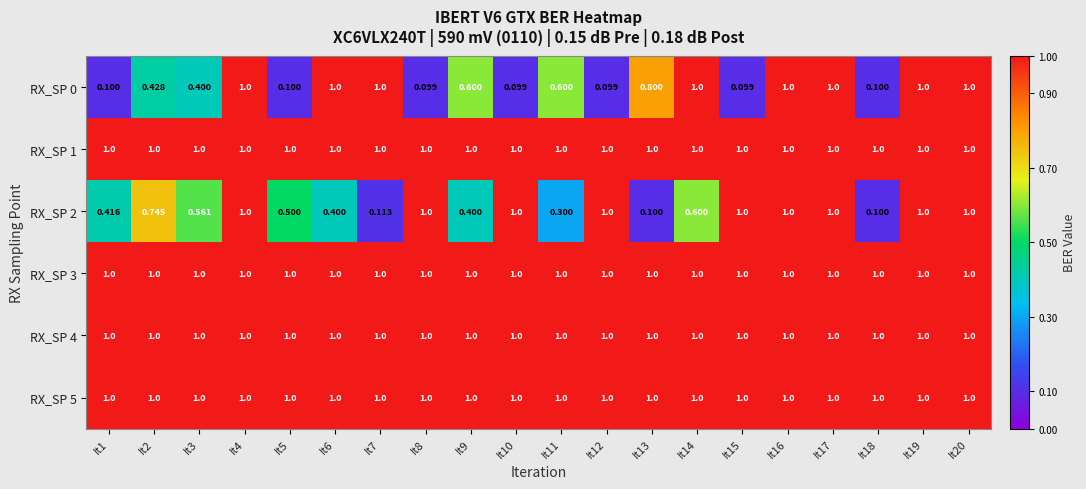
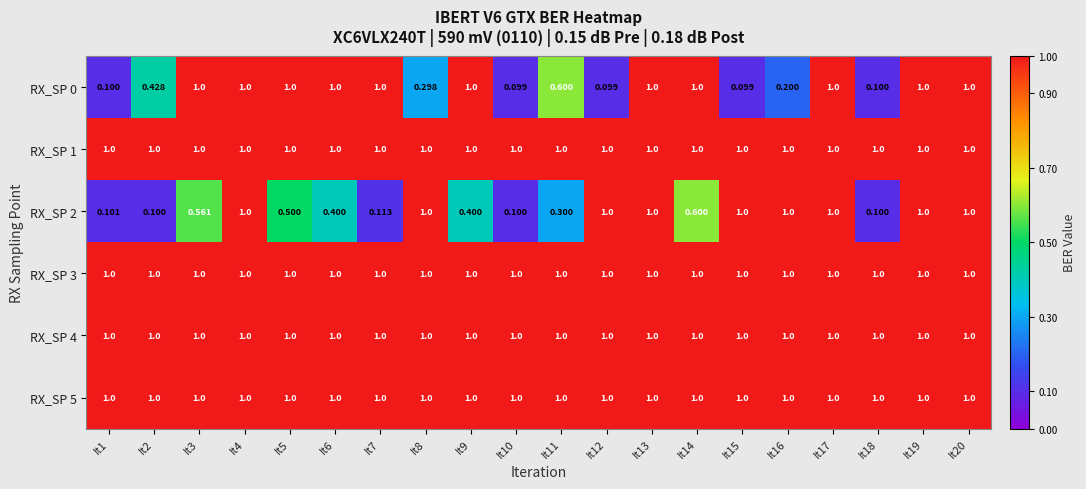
RX_SP 0, It3: 0.400 -> 1.0
RX_SP 0, It5: 0.100 -> 1.0
RX_SP 0, It8: 0.099 -> 0.298
RX_SP 0, It9: 0.600 -> 1.0
RX_SP 0, It13: 0.800 -> 1.0
RX_SP 0, It16: 1.0 -> 0.200
RX_SP 2, It1: 0.416 -> 0.101
RX_SP 2, It2: 0.745 -> 0.100
RX_SP 2, It10: 1.0 -> 0.100
RX_SP 2, It13: 0.100 -> 1.0
